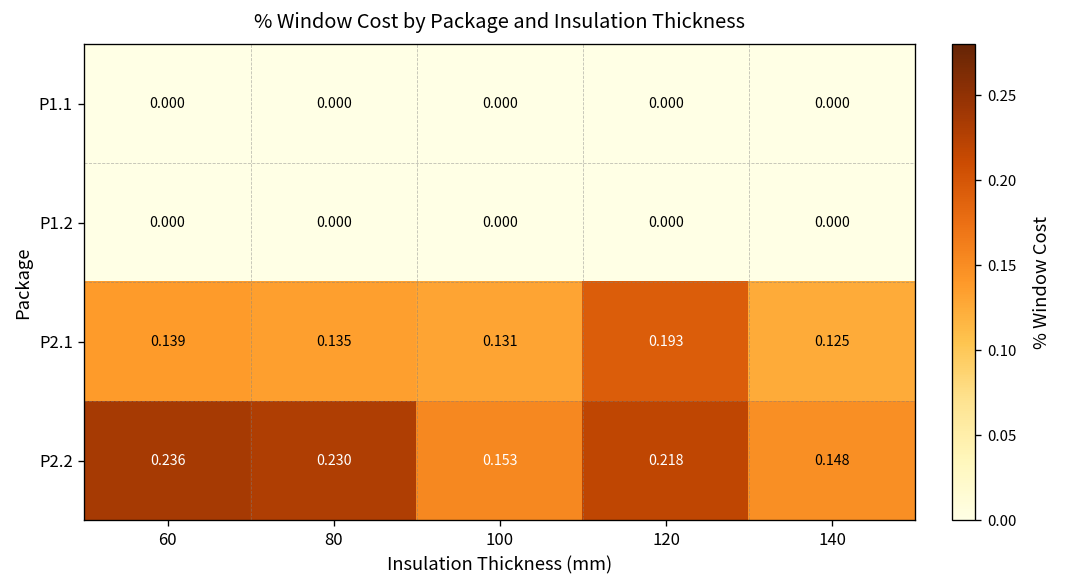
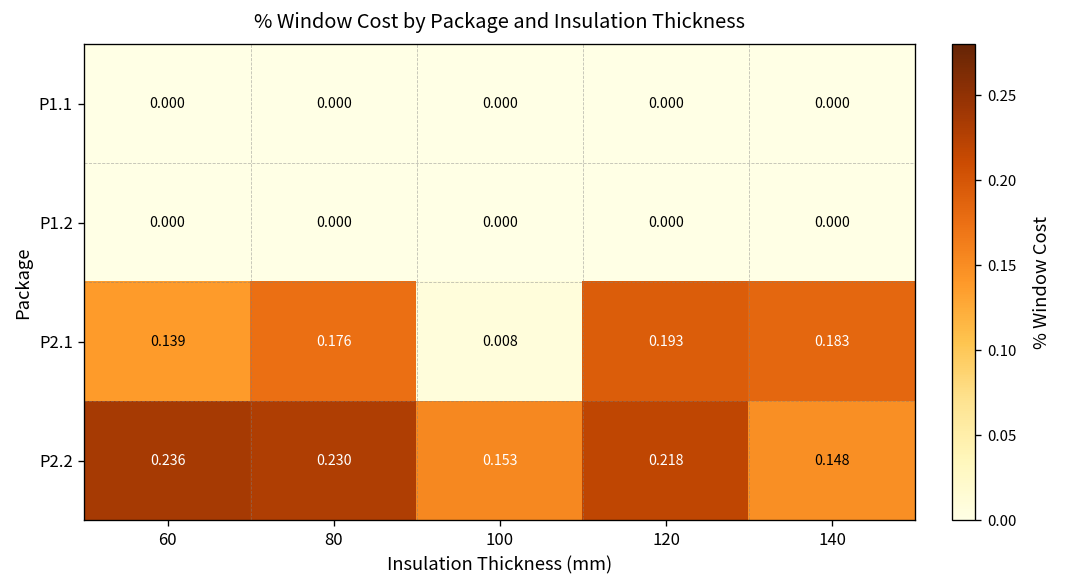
P2.1, 80: 0.135 -> 0.176
P2.1, 100: 0.131 -> 0.008
P2.1, 140: 0.125 -> 0.183
